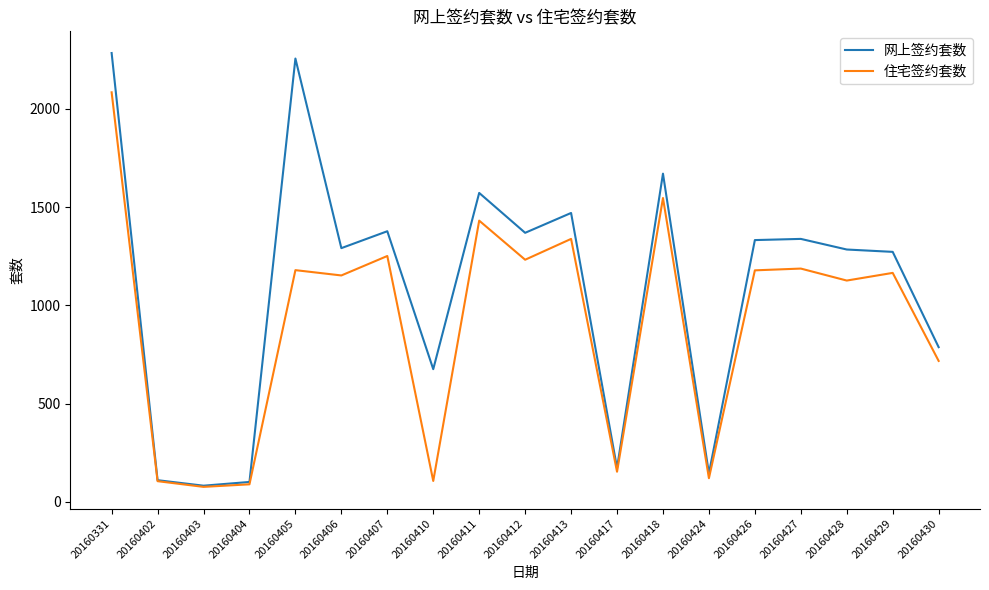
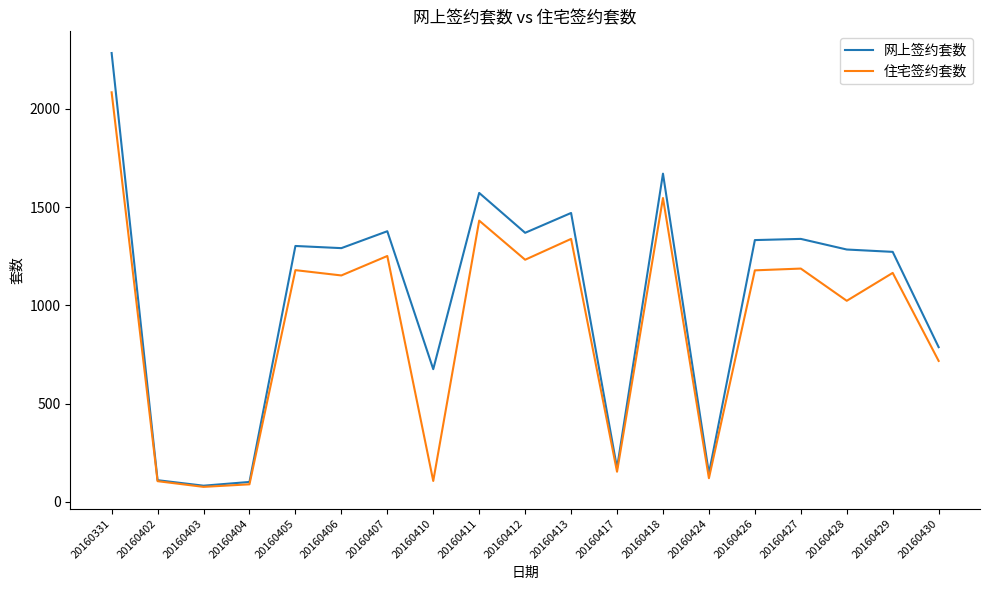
网上签约套数, 20160405: 2260 -> 1300
住宅签约套数, 20160428: 1130 -> 1020
